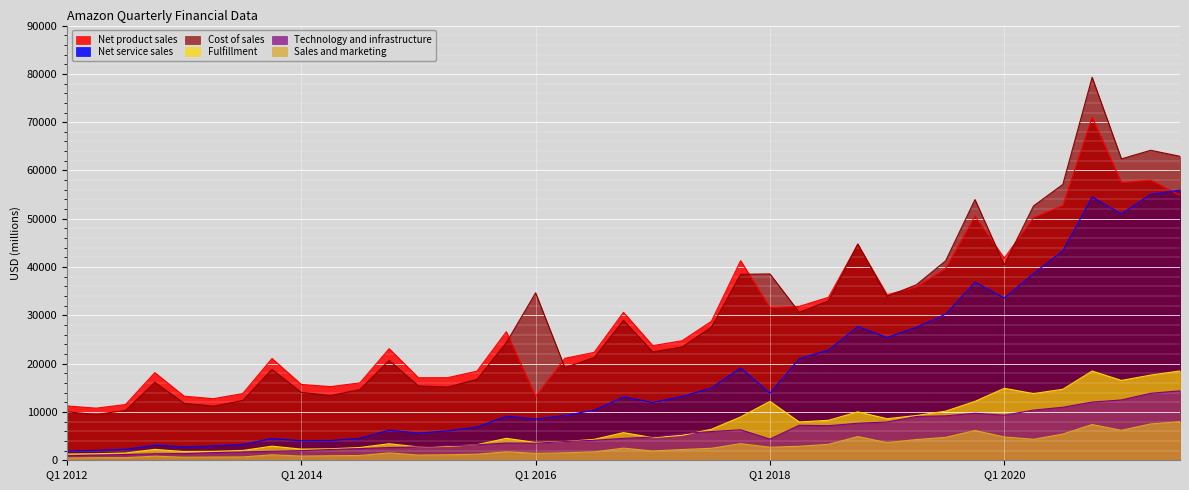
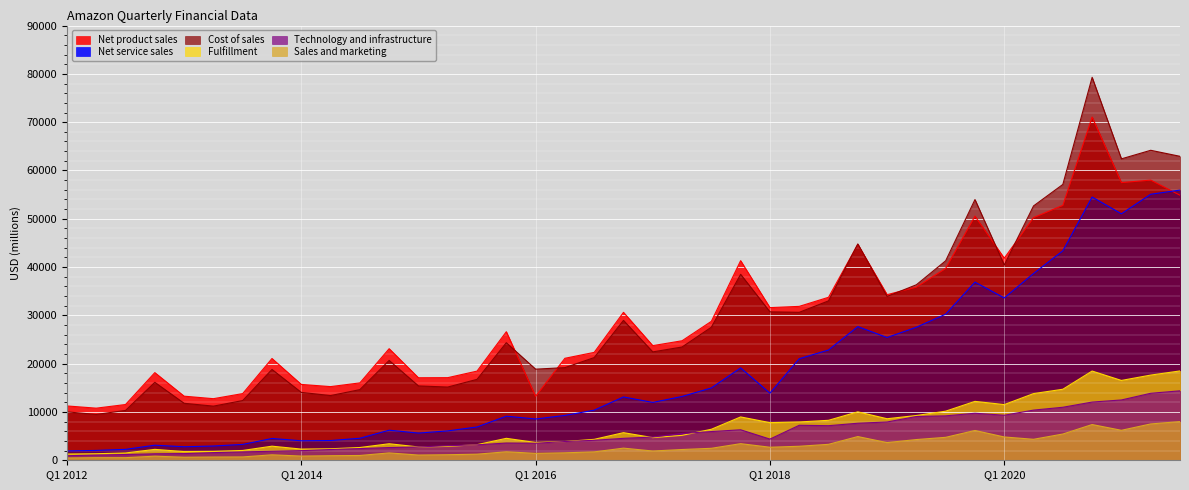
Cost of sales, Q1 2016: 35000 -> 19000
Cost of sales, Q1 2018: 39000 -> 31000
Fulfillment, Q1 2018: 12000 -> 8000
Fulfillment, Q1 2020: 15000 -> 12000
